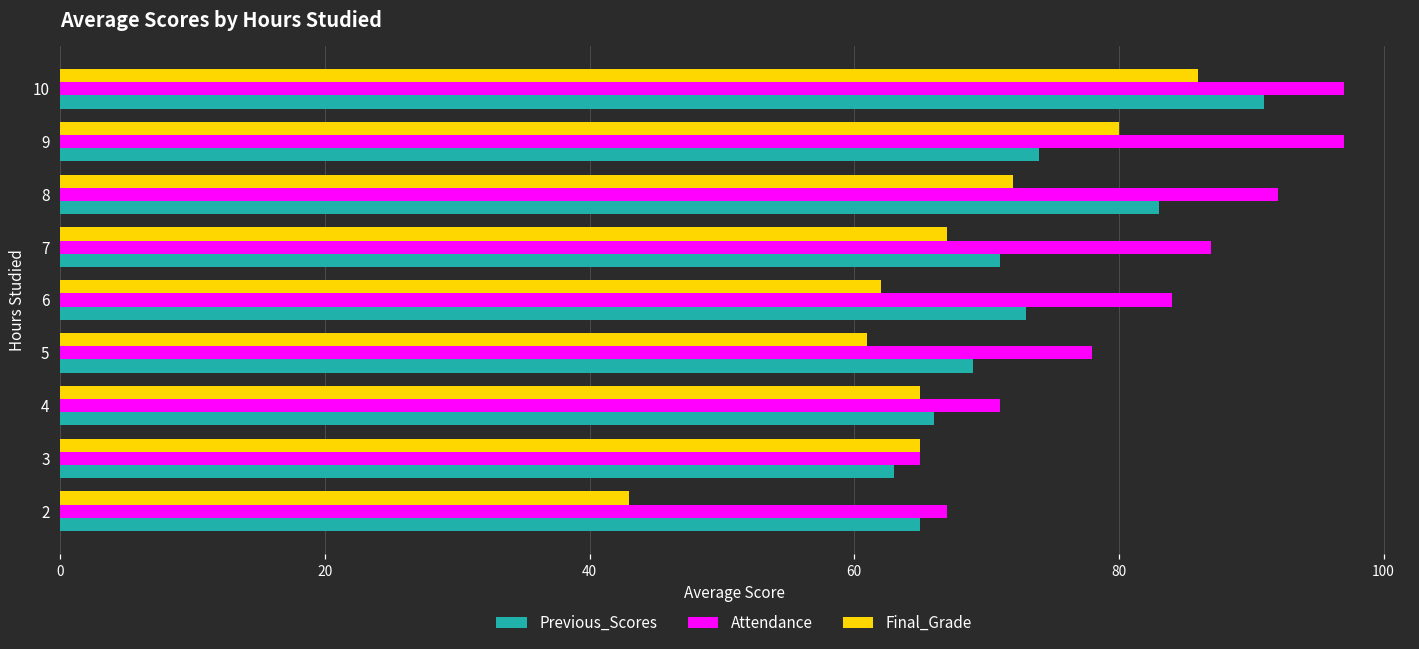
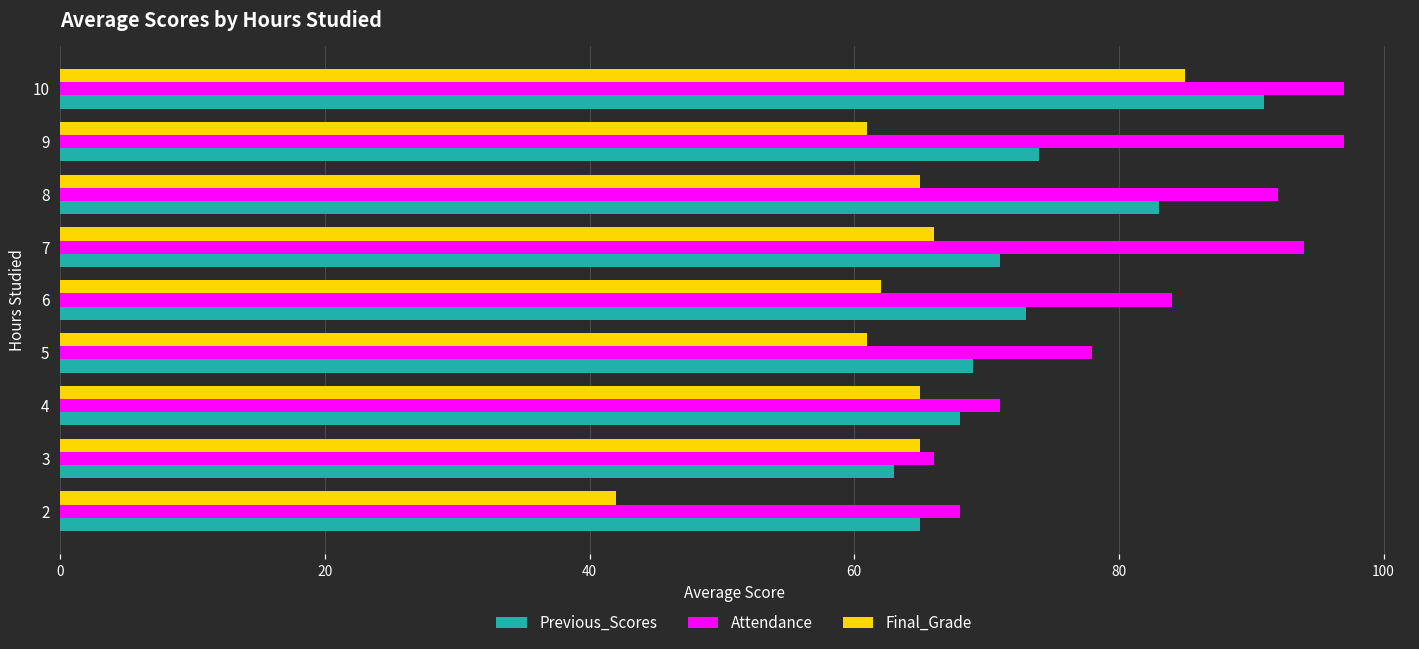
Final_Grade, 10: 86 -> 85
Final_Grade, 9: 80 -> 61
Final_Grade, 8: 72 -> 65
Final_Grade, 7: 67 -> 66
Attendance, 7: 87 -> 94
Previous_Scores, 4: 66 -> 68
Attendance, 3: 65 -> 66
Final_Grade, 2: 43 -> 42
Attendance, 2: 67 -> 68
